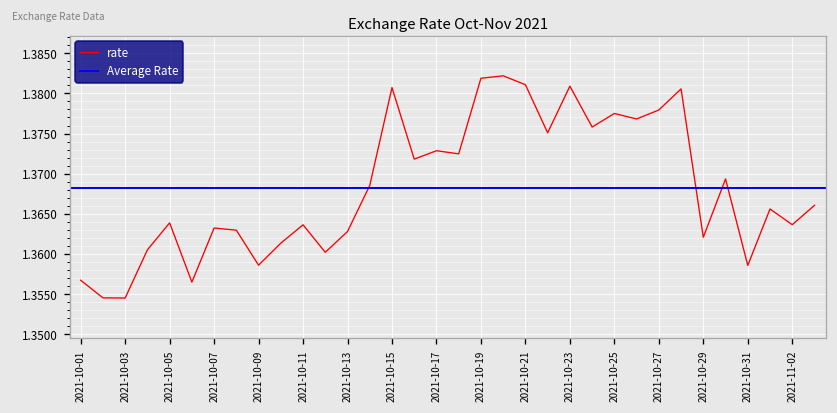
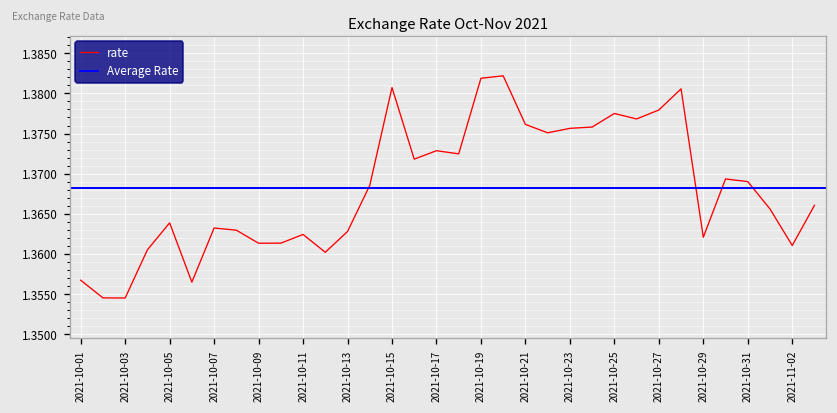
2021-10-09: 1.359 -> 1.361
2021-10-11: 1.364 -> 1.362
2021-10-21: 1.381 -> 1.376
2021-10-23: 1.381 -> 1.376
2021-10-31: 1.359 -> 1.369
2021-11-02: 1.364 -> 1.361
